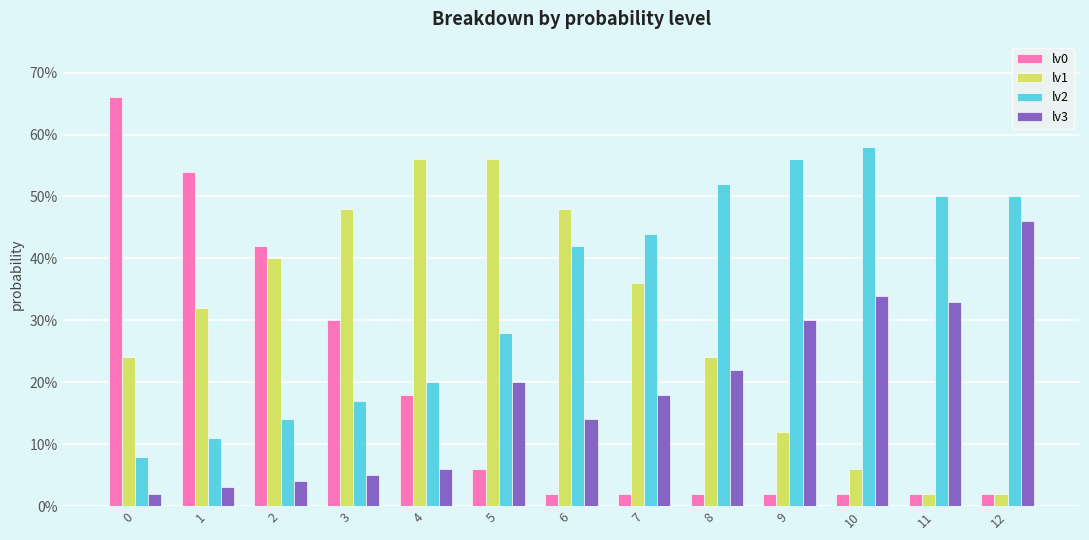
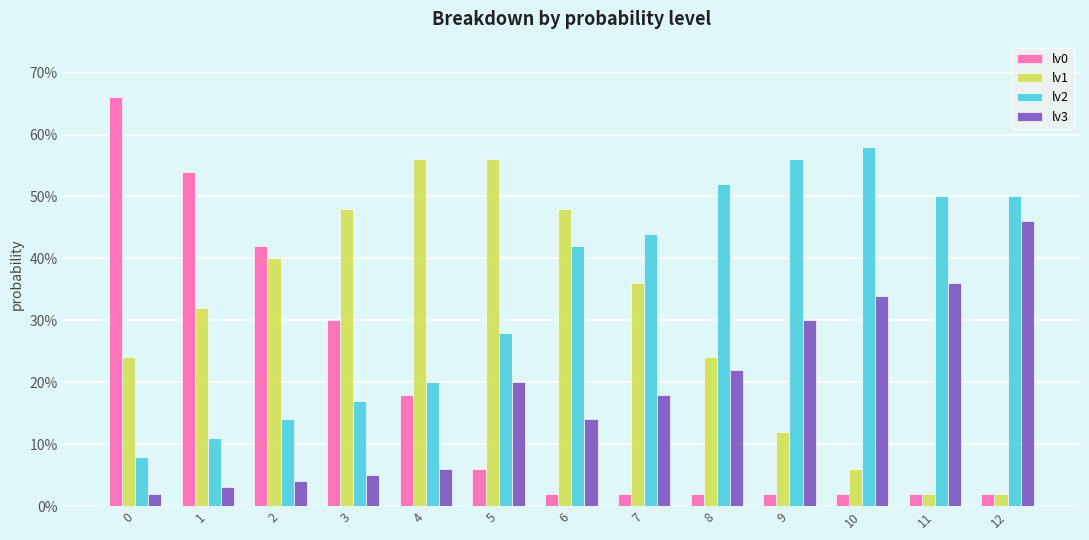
lv3, 11: 33% -> 36%
